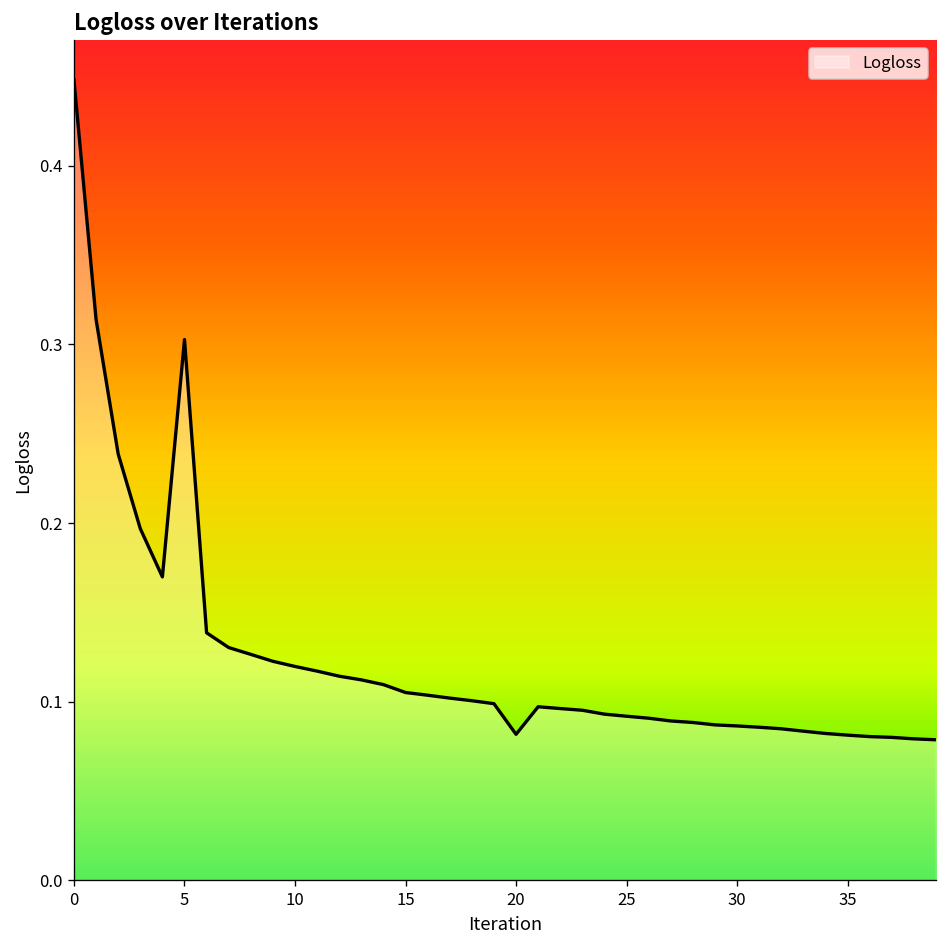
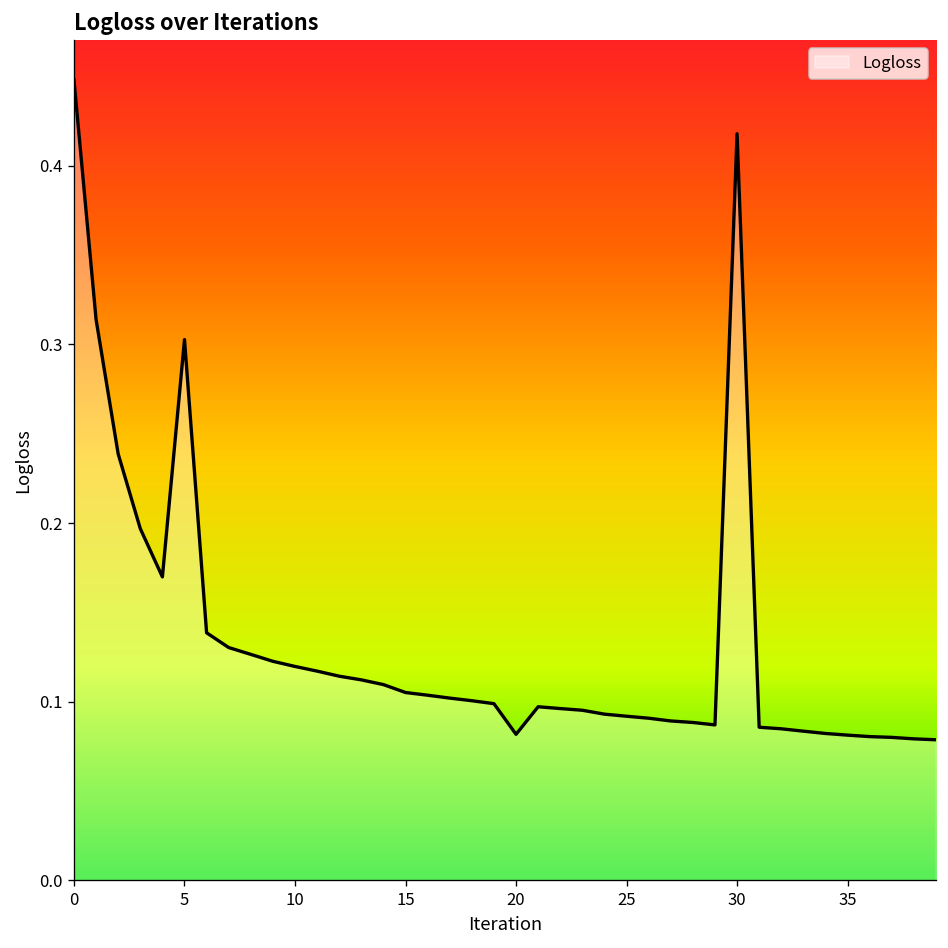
30: 0.086 -> 0.418
